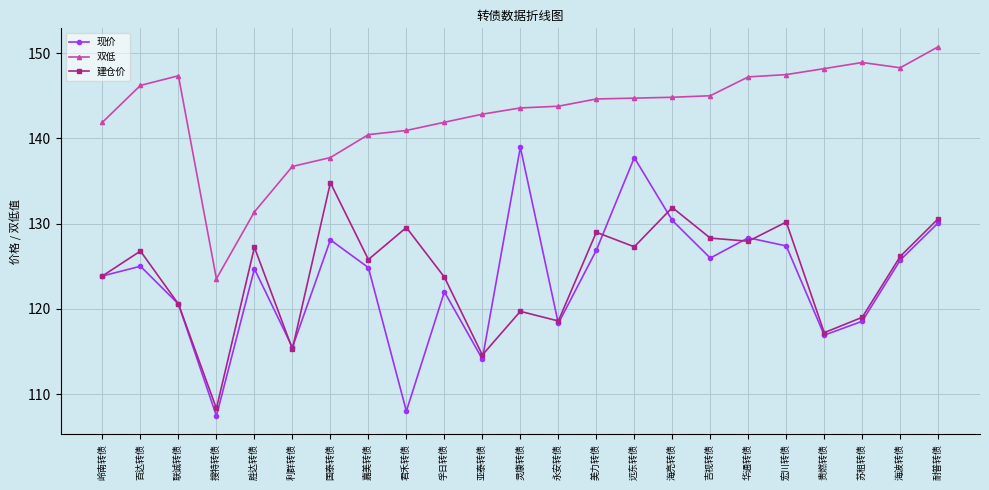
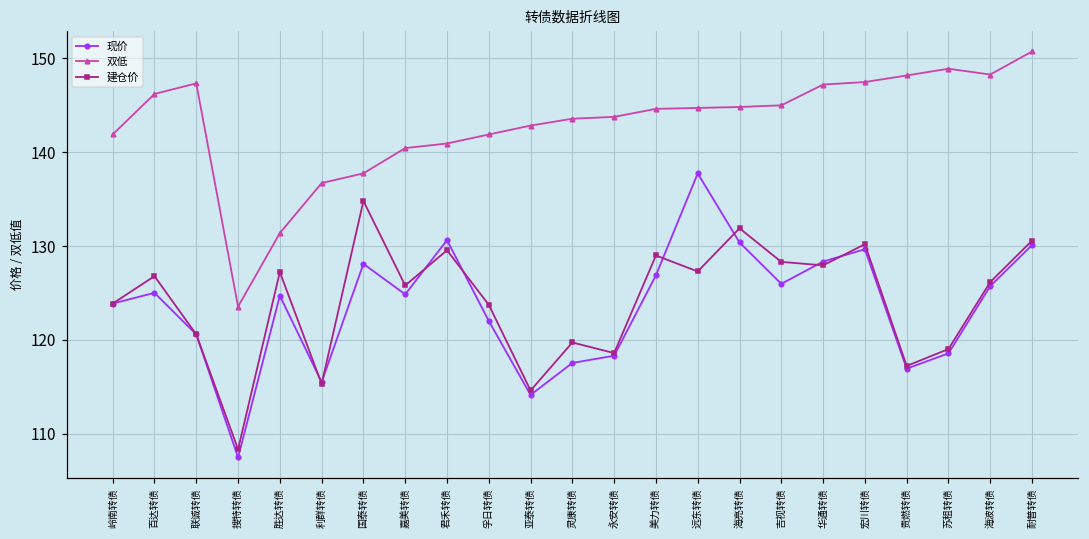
现价, 君禾转债: 108 -> 131
现价, 灵康转债: 139 -> 118
现价, 宏川转债: 127 -> 130
